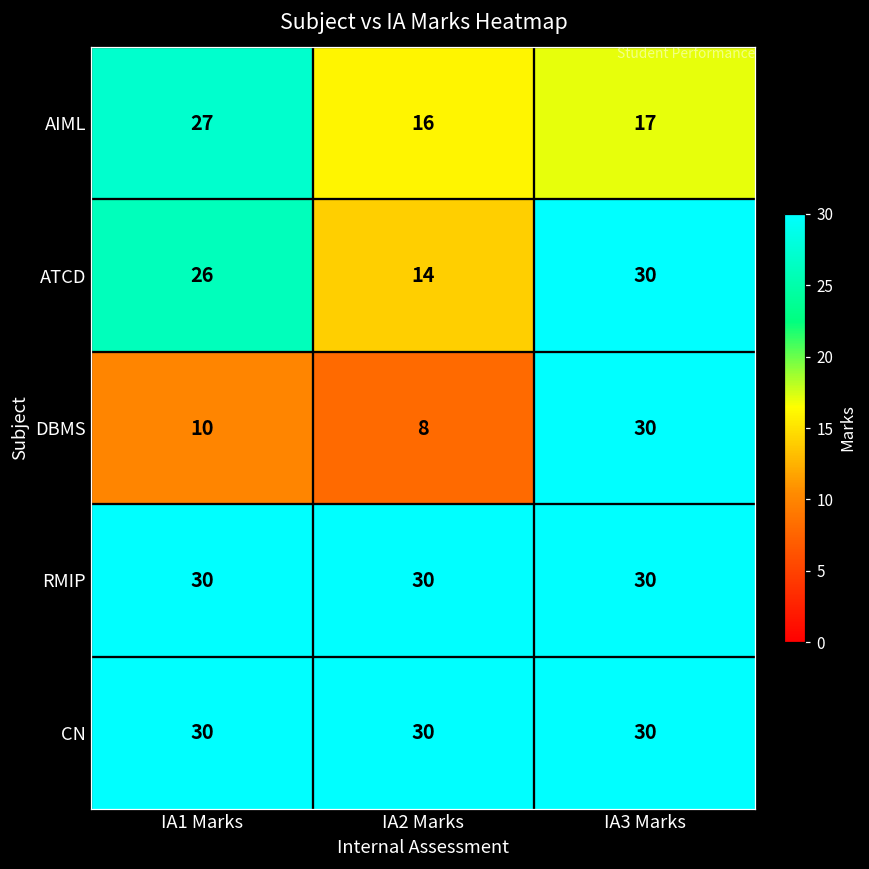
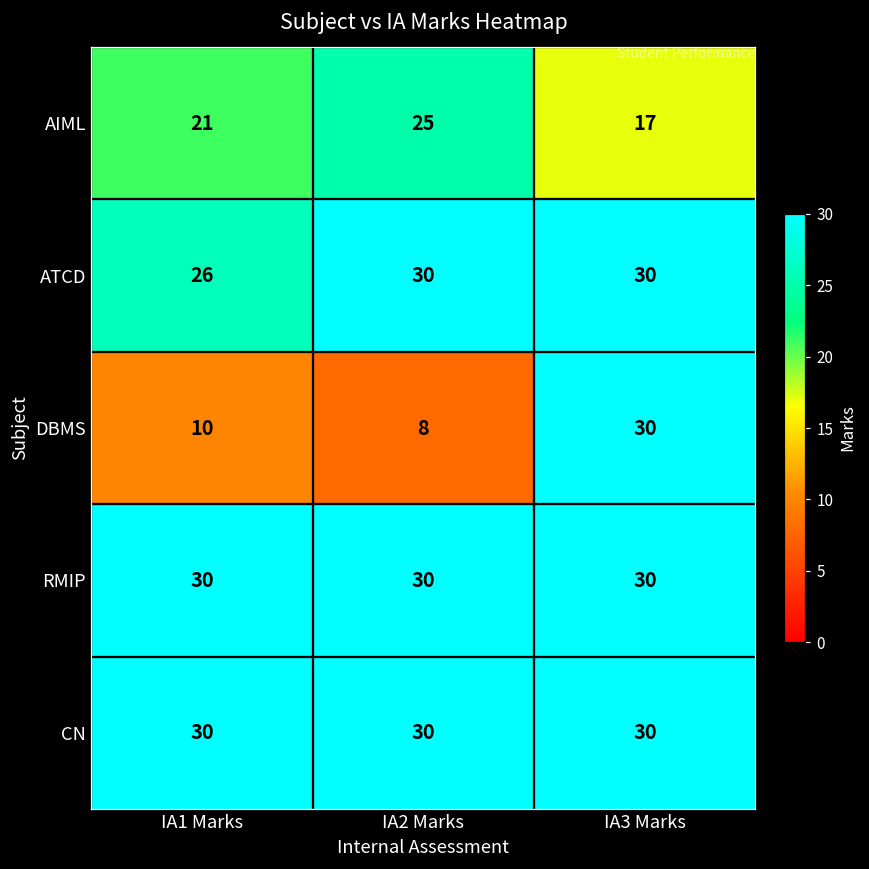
AIML, IA1 Marks: 27 -> 21
AIML, IA2 Marks: 16 -> 25
ATCD, IA2 Marks: 14 -> 30
